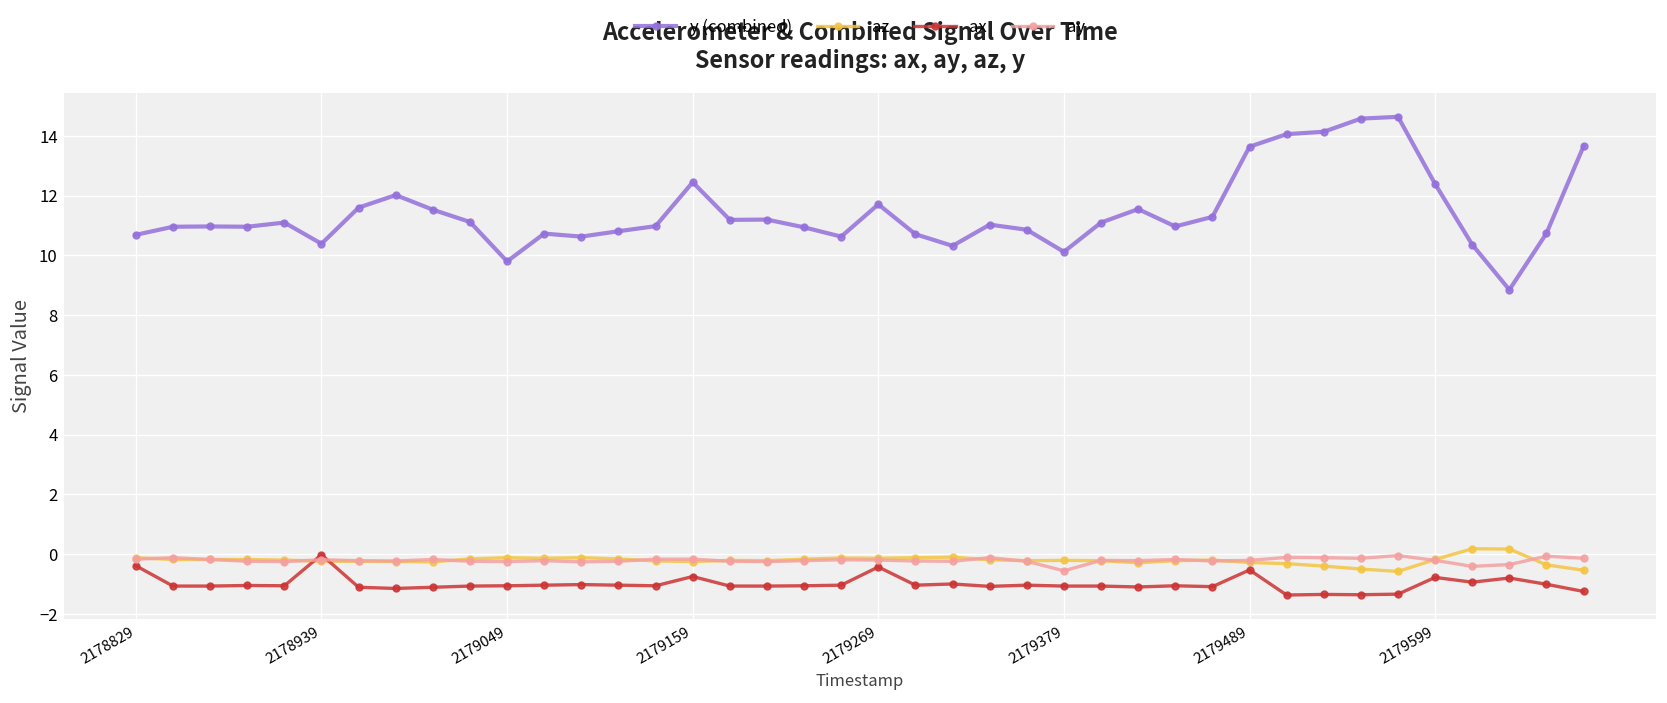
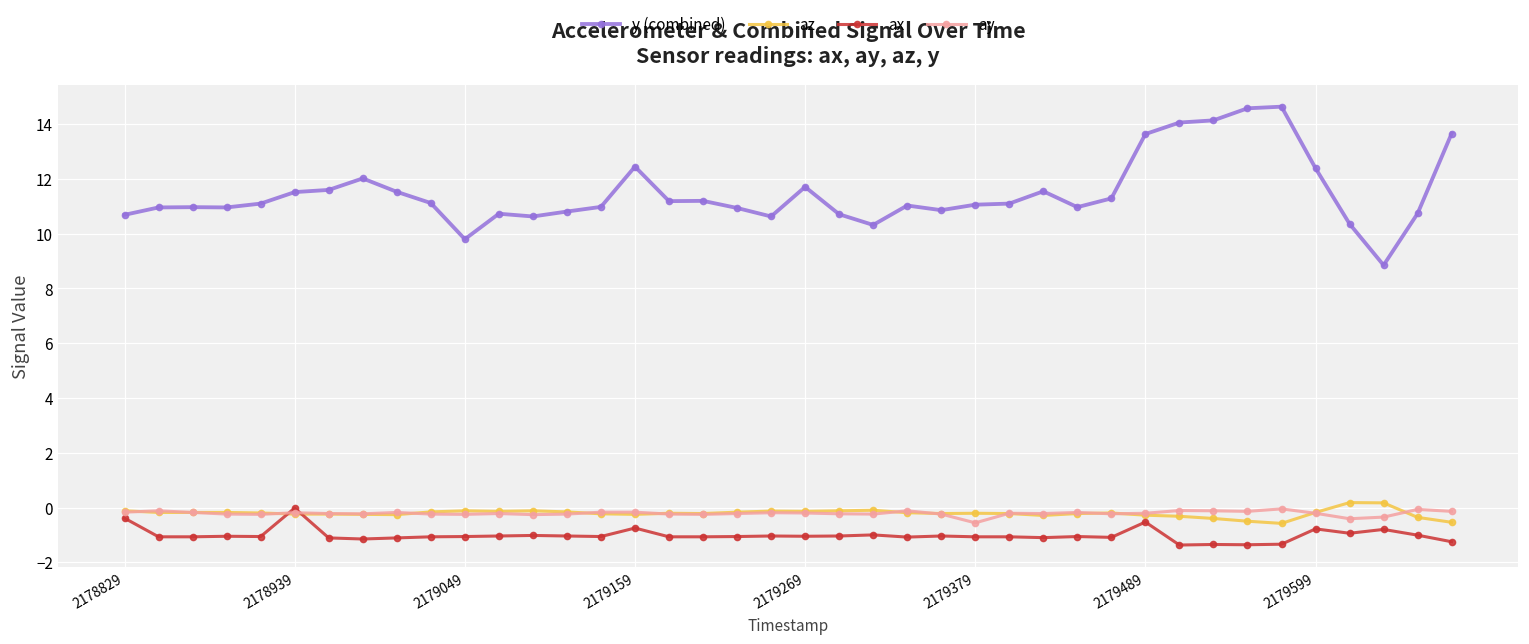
y (combined), 2178939: 10.4 -> 11.5
ax, 2179269: -0.4 -> -1.1
y (combined), 2179379: 10.1 -> 11.1
